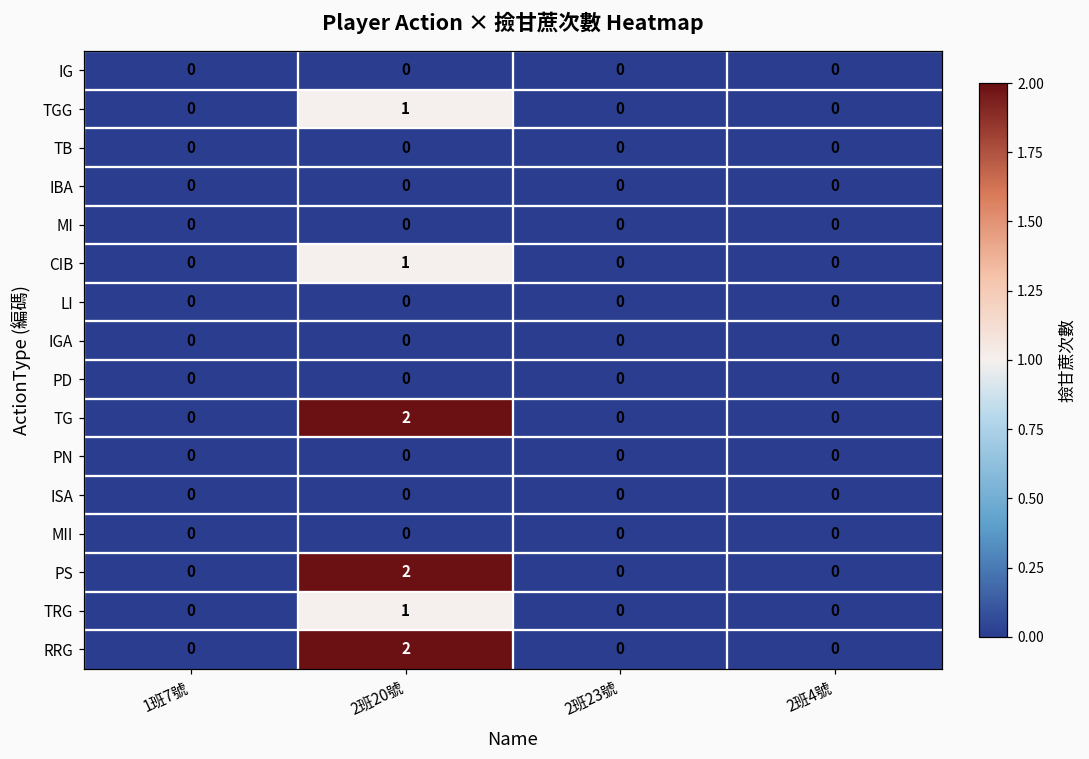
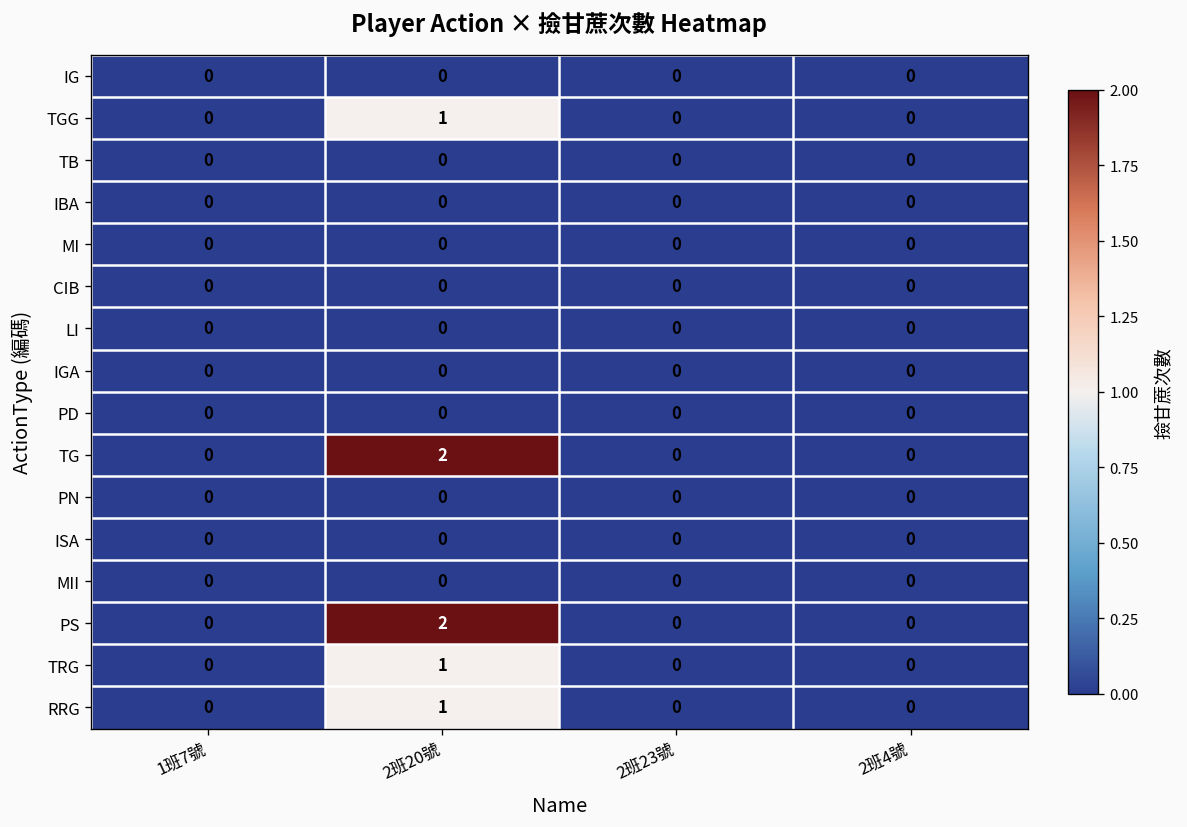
CIB, 2班20號: 1 -> 0
RRG, 2班20號: 2 -> 1
